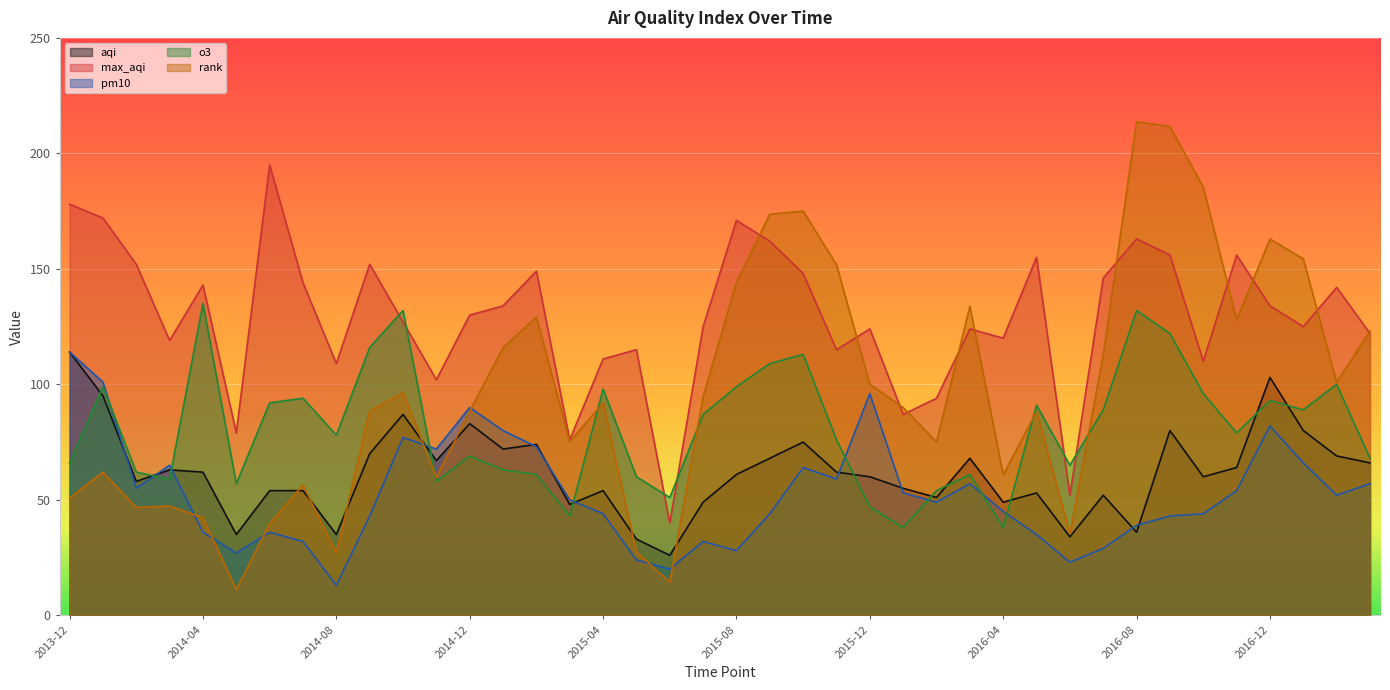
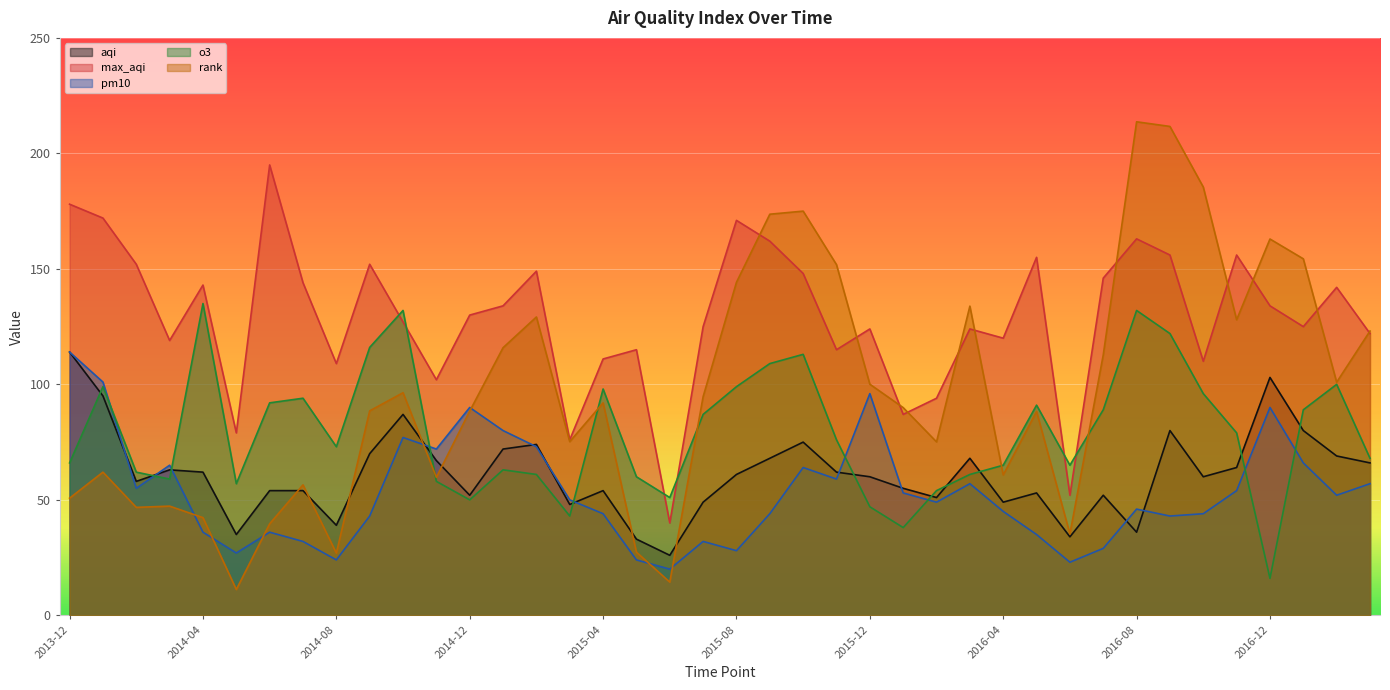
aqi, 2014-08: 35 -> 39
pm10, 2014-08: 13 -> 24
o3, 2014-08: 78 -> 73
aqi, 2014-12: 83 -> 52
o3, 2014-12: 69 -> 50
o3, 2016-04: 38 -> 65
pm10, 2016-08: 39 -> 46
pm10, 2016-12: 82 -> 90
o3, 2016-12: 93 -> 16
